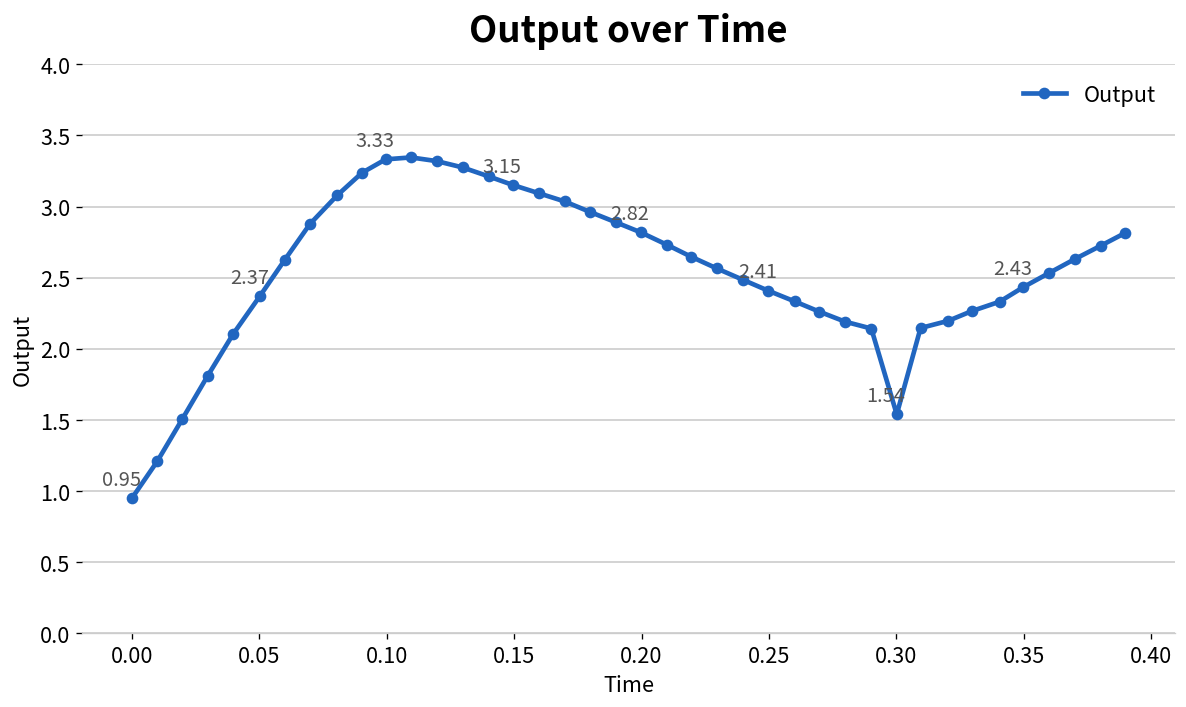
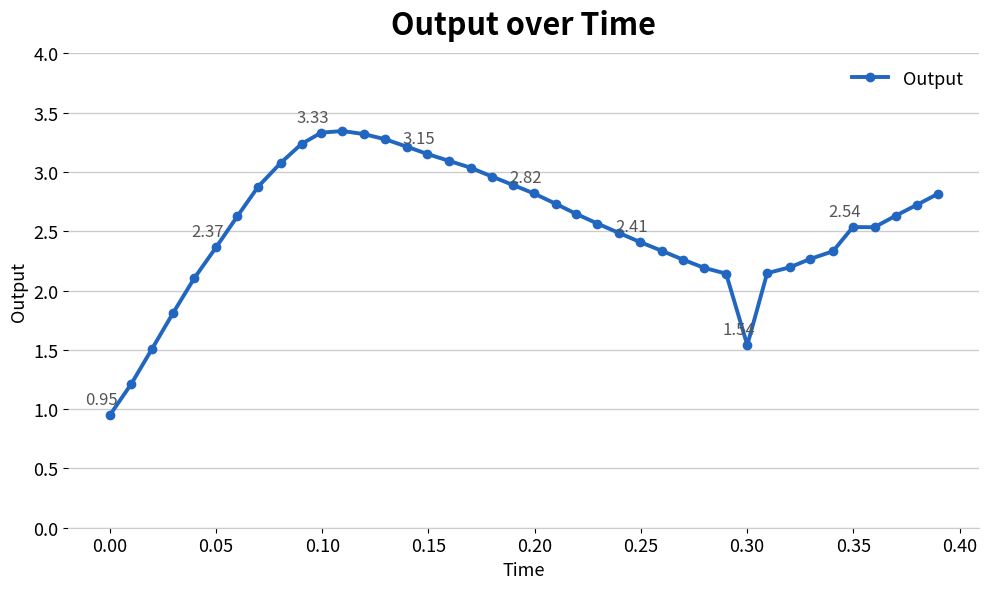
0.35: 2.43 -> 2.54
